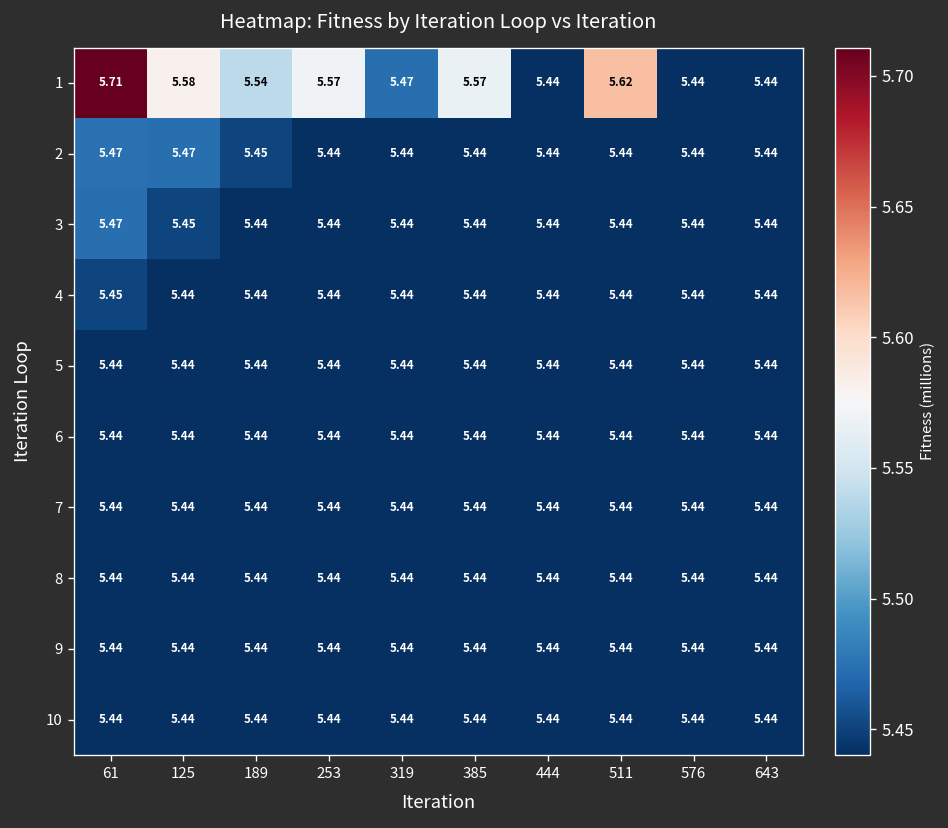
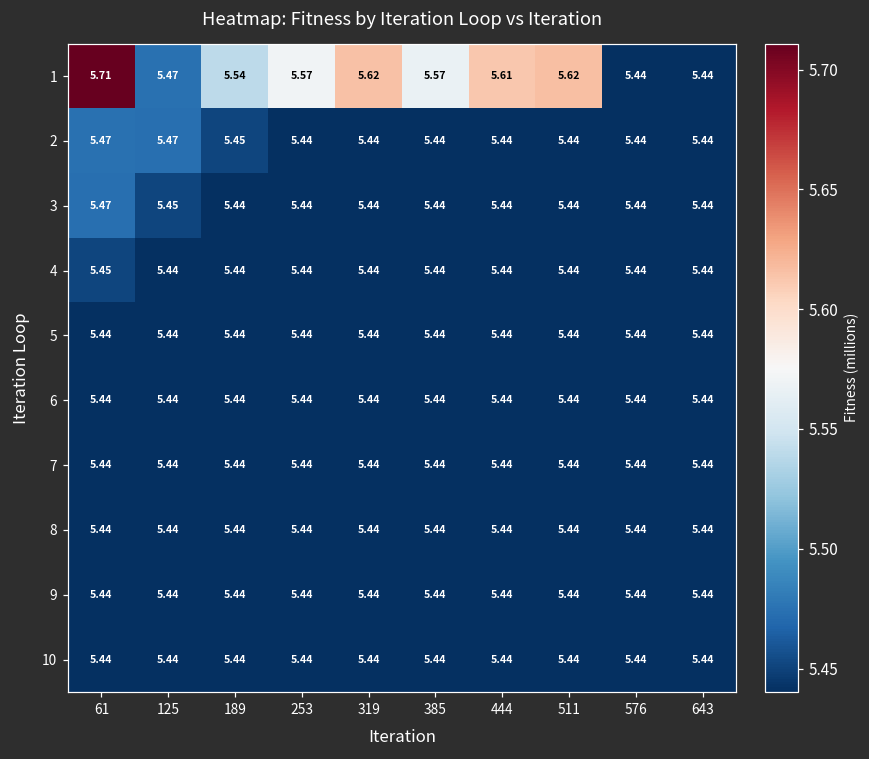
1, 125: 5.58 -> 5.47
1, 319: 5.47 -> 5.62
1, 444: 5.44 -> 5.61
